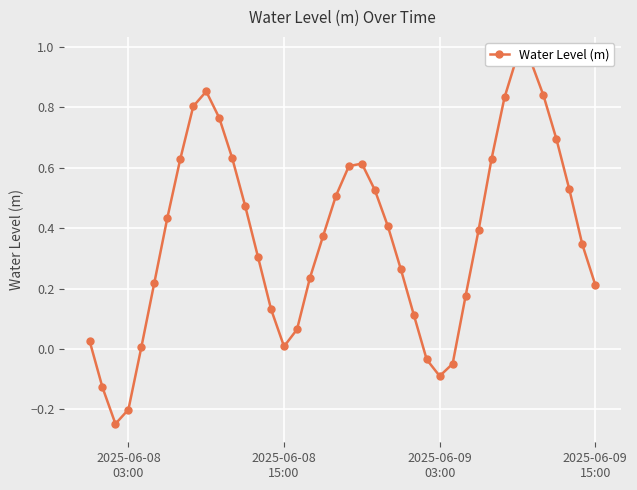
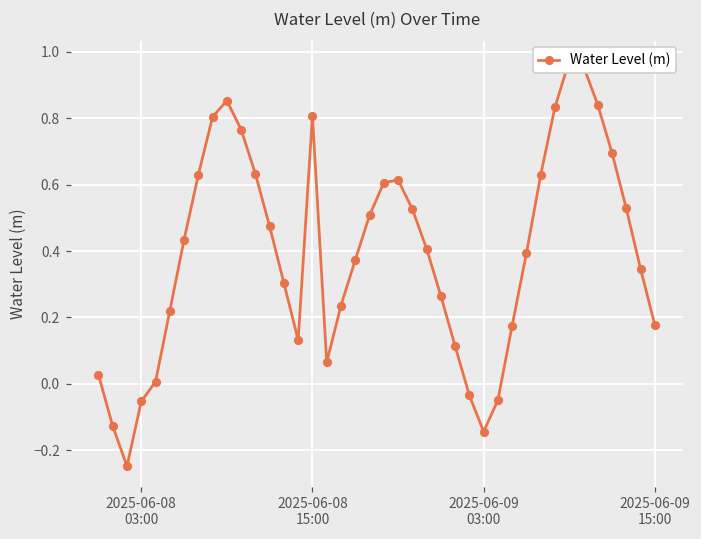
2025-06-08 03:00: -0.20 -> -0.05
2025-06-08 15:00: 0.01 -> 0.81
2025-06-09 03:00: -0.09 -> -0.14
2025-06-09 15:00: 0.21 -> 0.18
